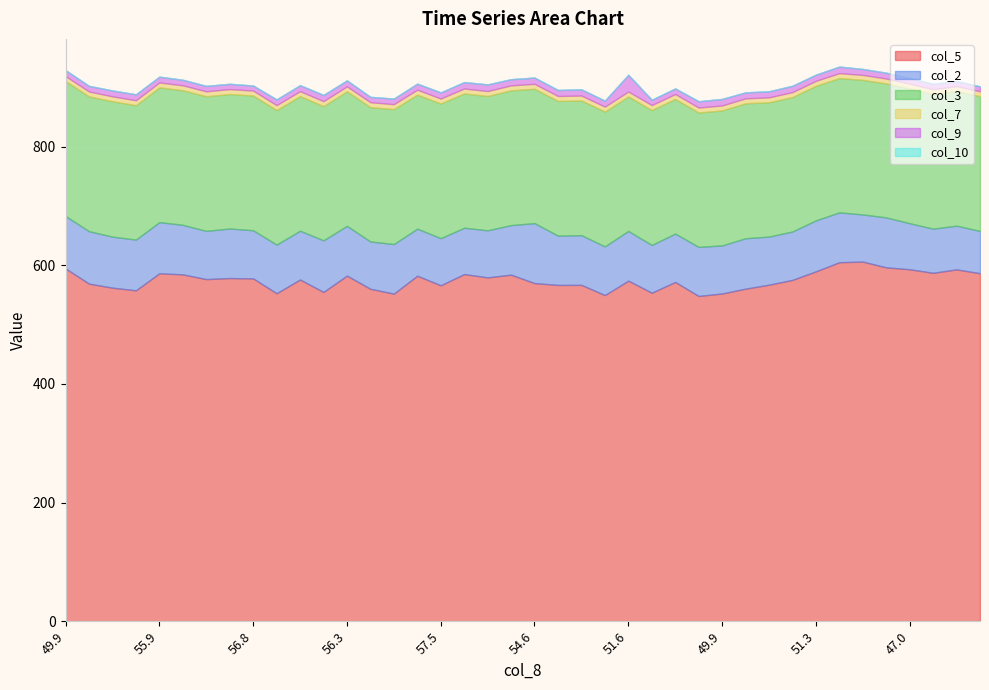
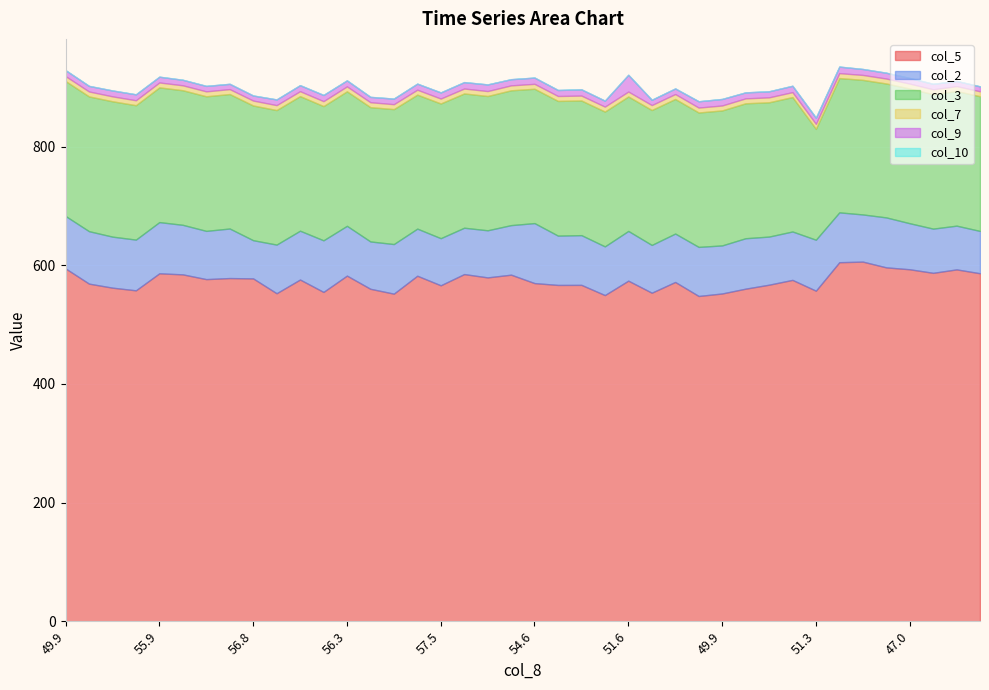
col_2, 56.8: 80 -> 60
col_5, 51.3: 590 -> 560
col_3, 51.3: 230 -> 190
